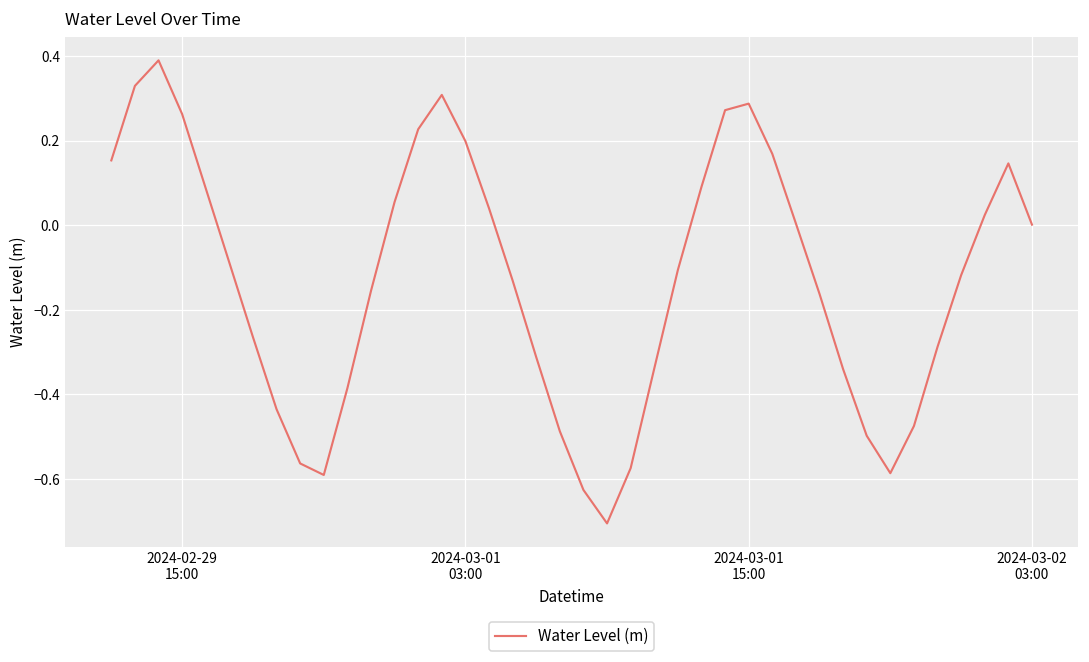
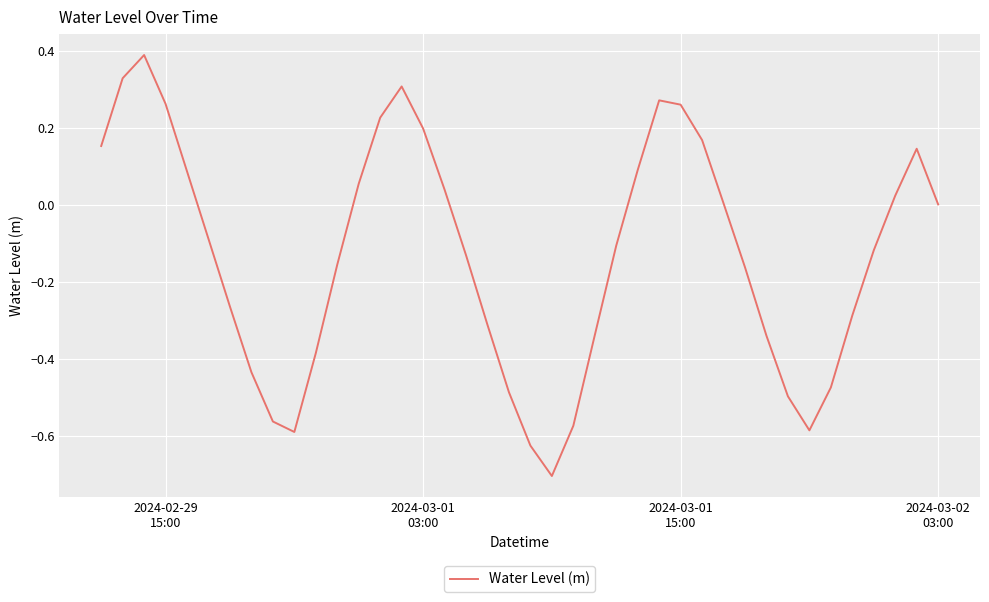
2024-03-01 15:00: 0.29 -> 0.26
